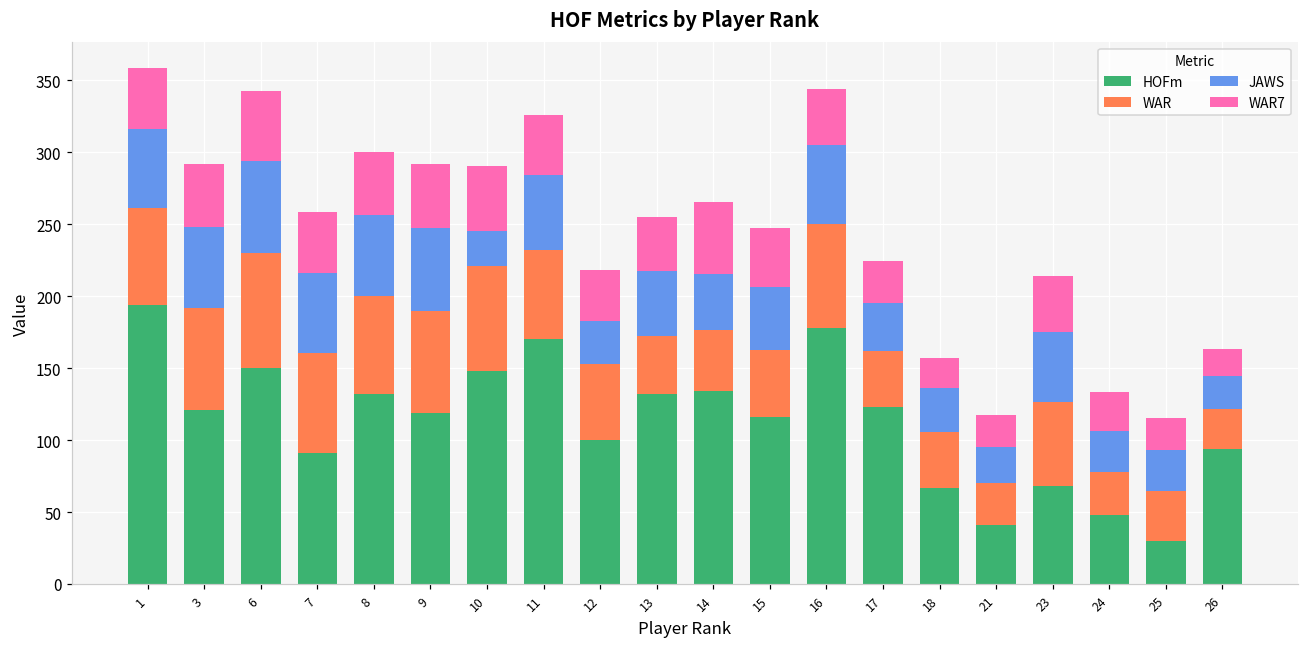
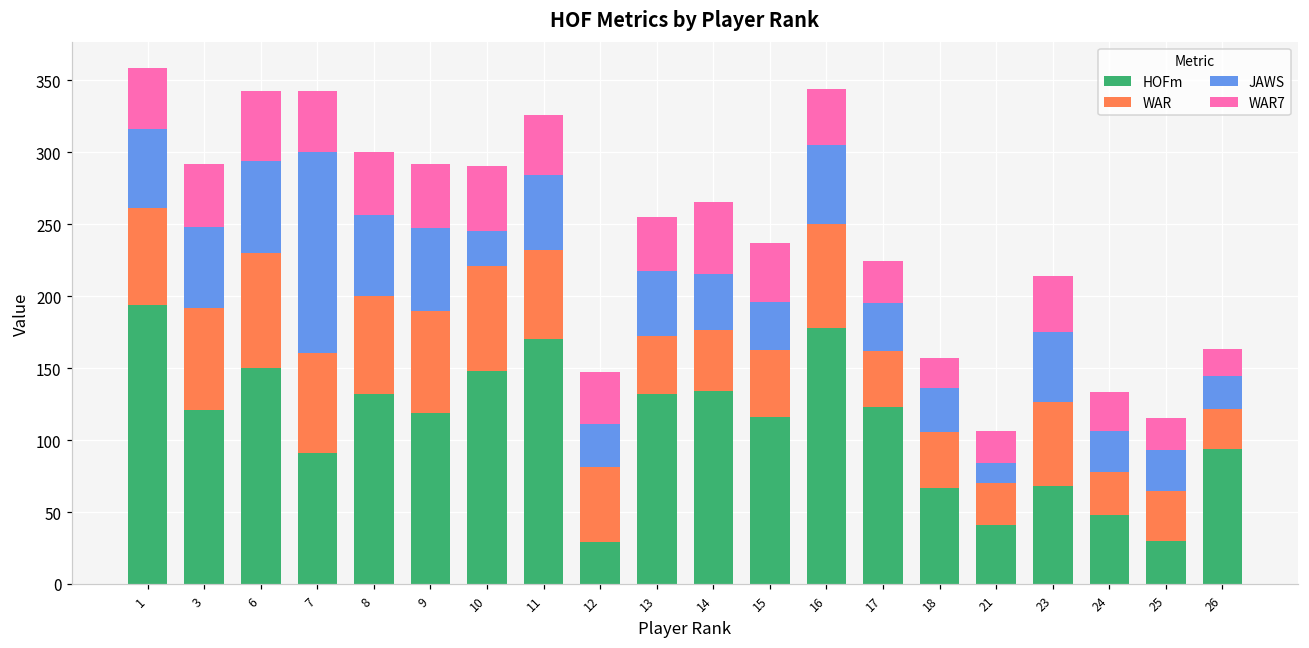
JAWS, 7: 56 -> 140
HOFm, 12: 100 -> 29
JAWS, 15: 44 -> 33
JAWS, 21: 25 -> 14
